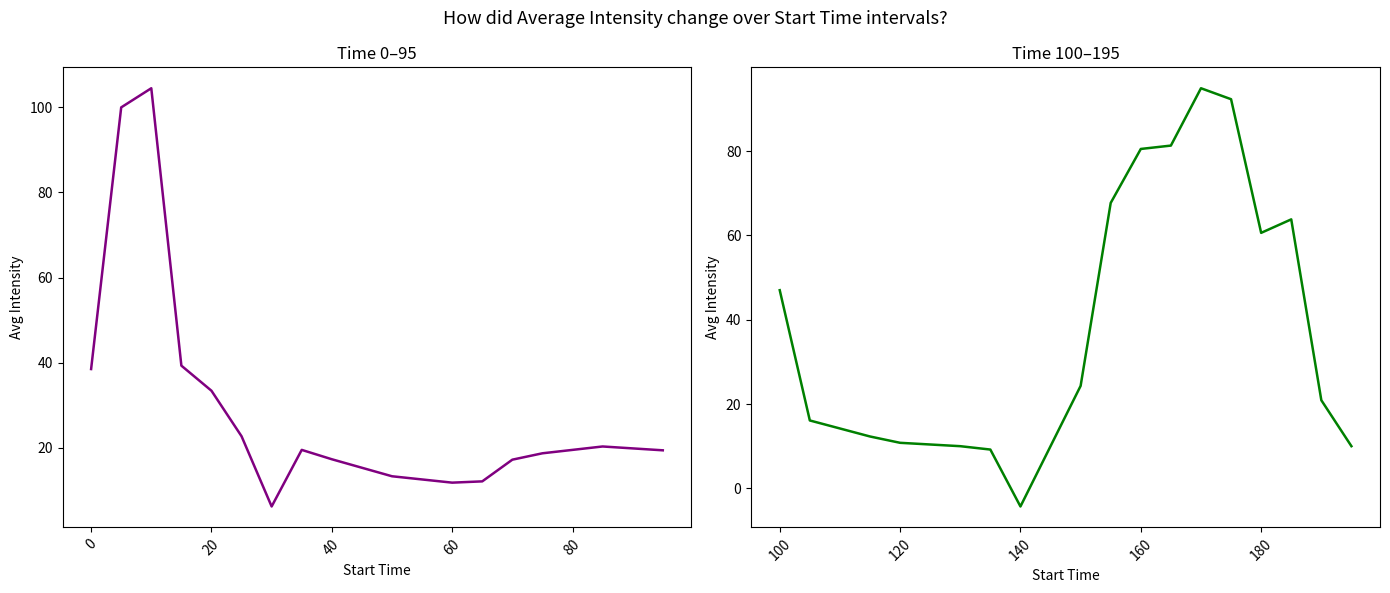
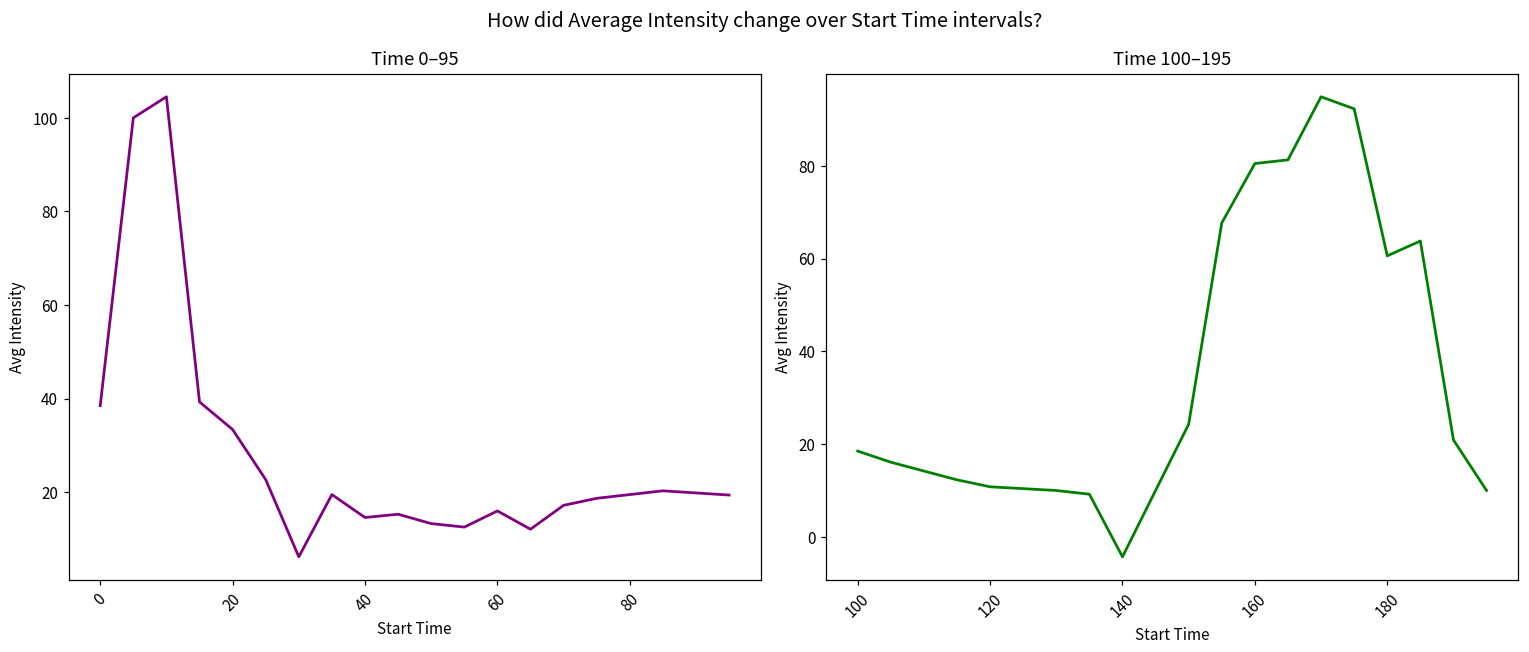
Time 0–95, 40: 17 -> 15
Time 0–95, 60: 12 -> 16
Time 100–195, 100: 47 -> 19
